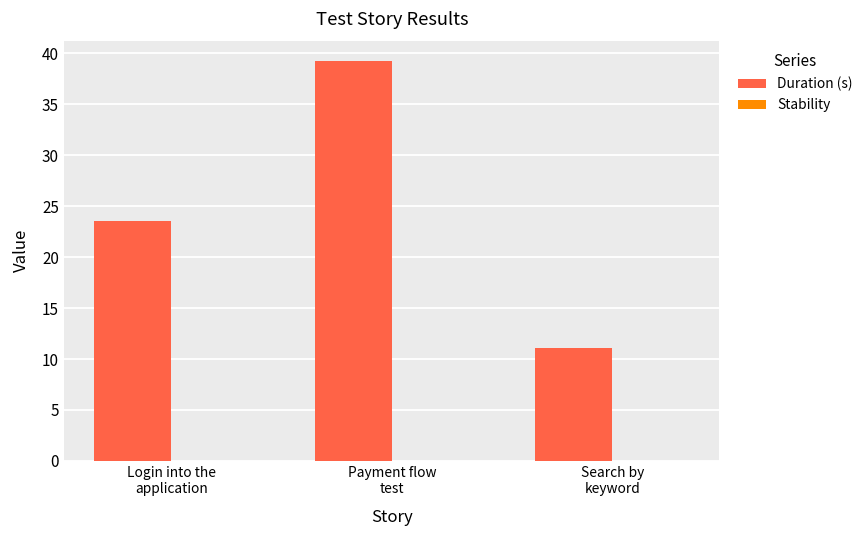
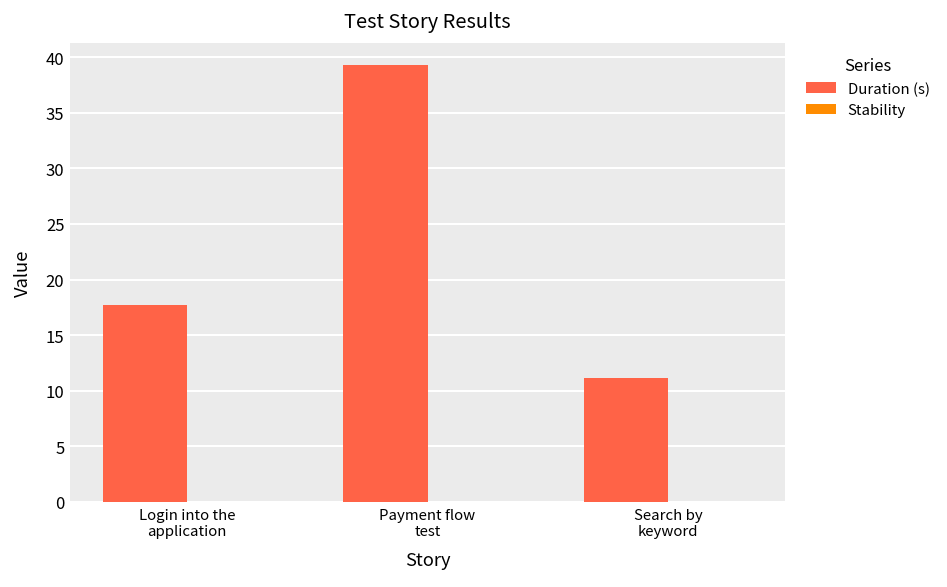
Duration (s), Login into the application: 24 -> 18
